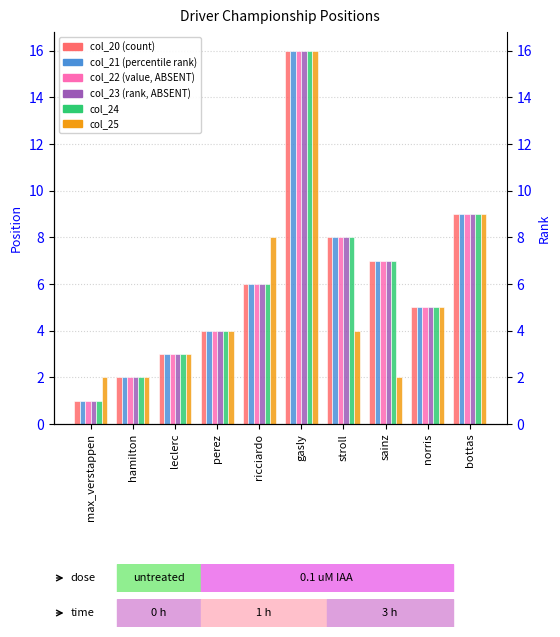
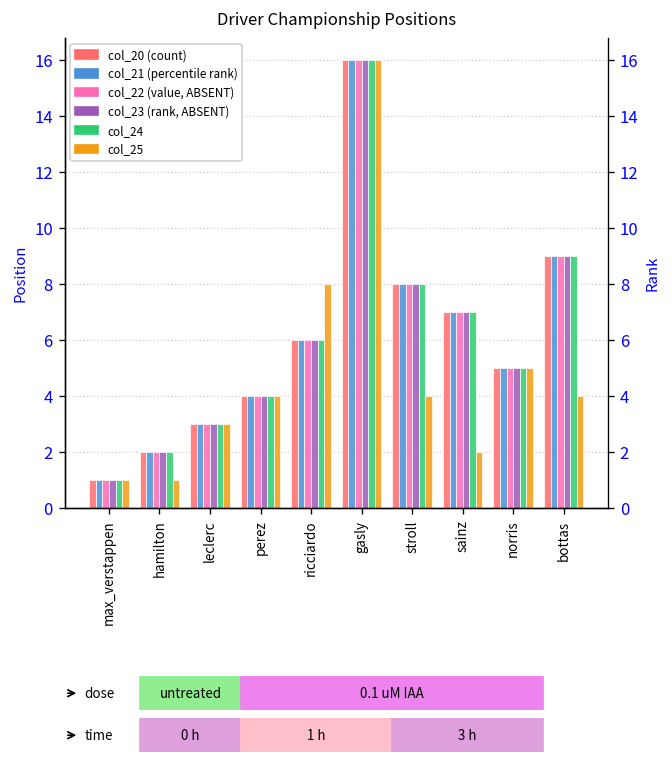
col_25, max_verstappen: 2 -> 1
col_25, hamilton: 2 -> 1
col_25, bottas: 9 -> 4
